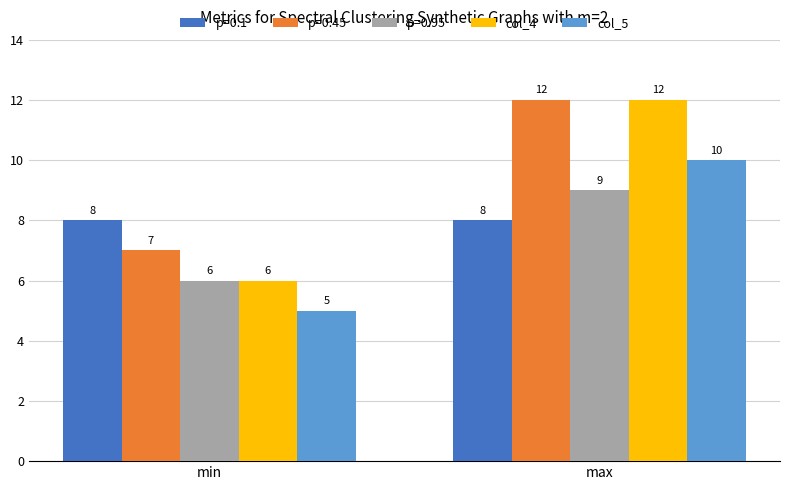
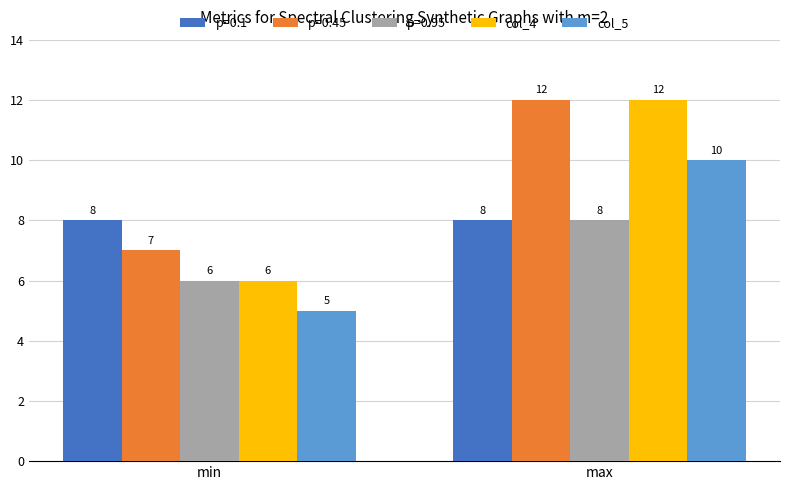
p=0.95, max: 9 -> 8
